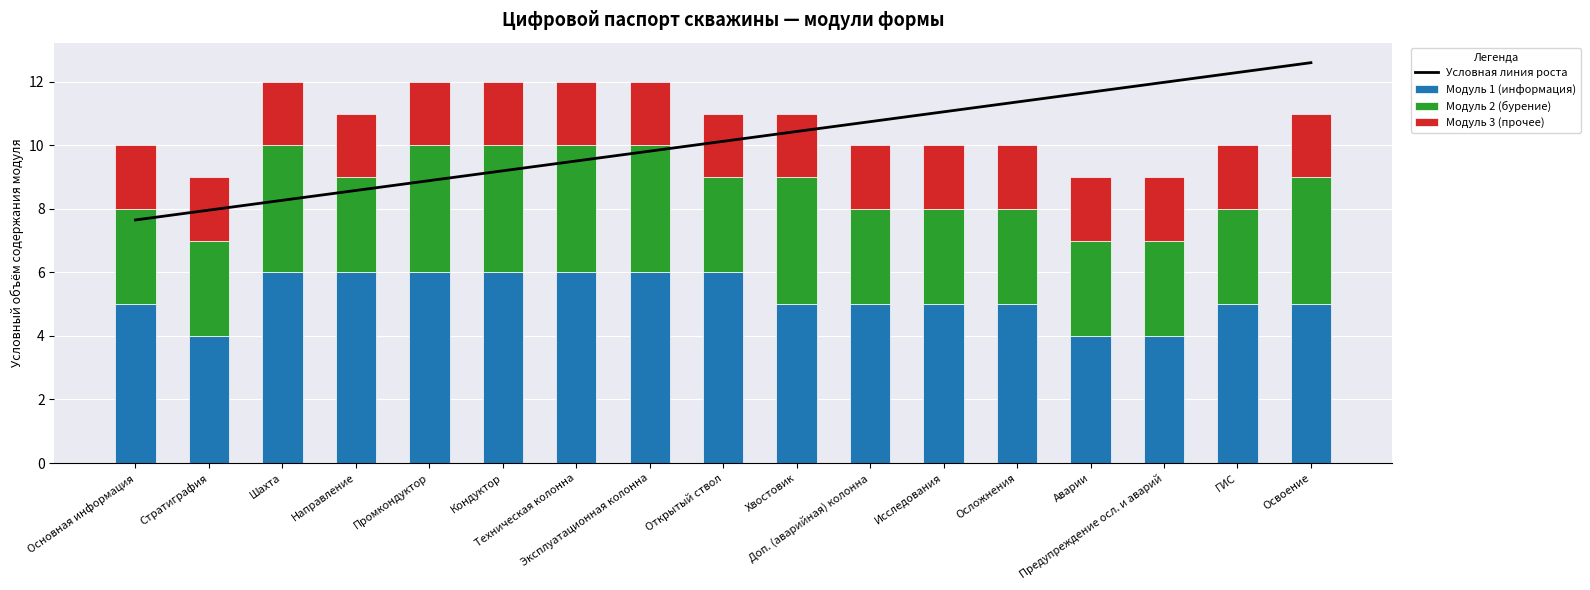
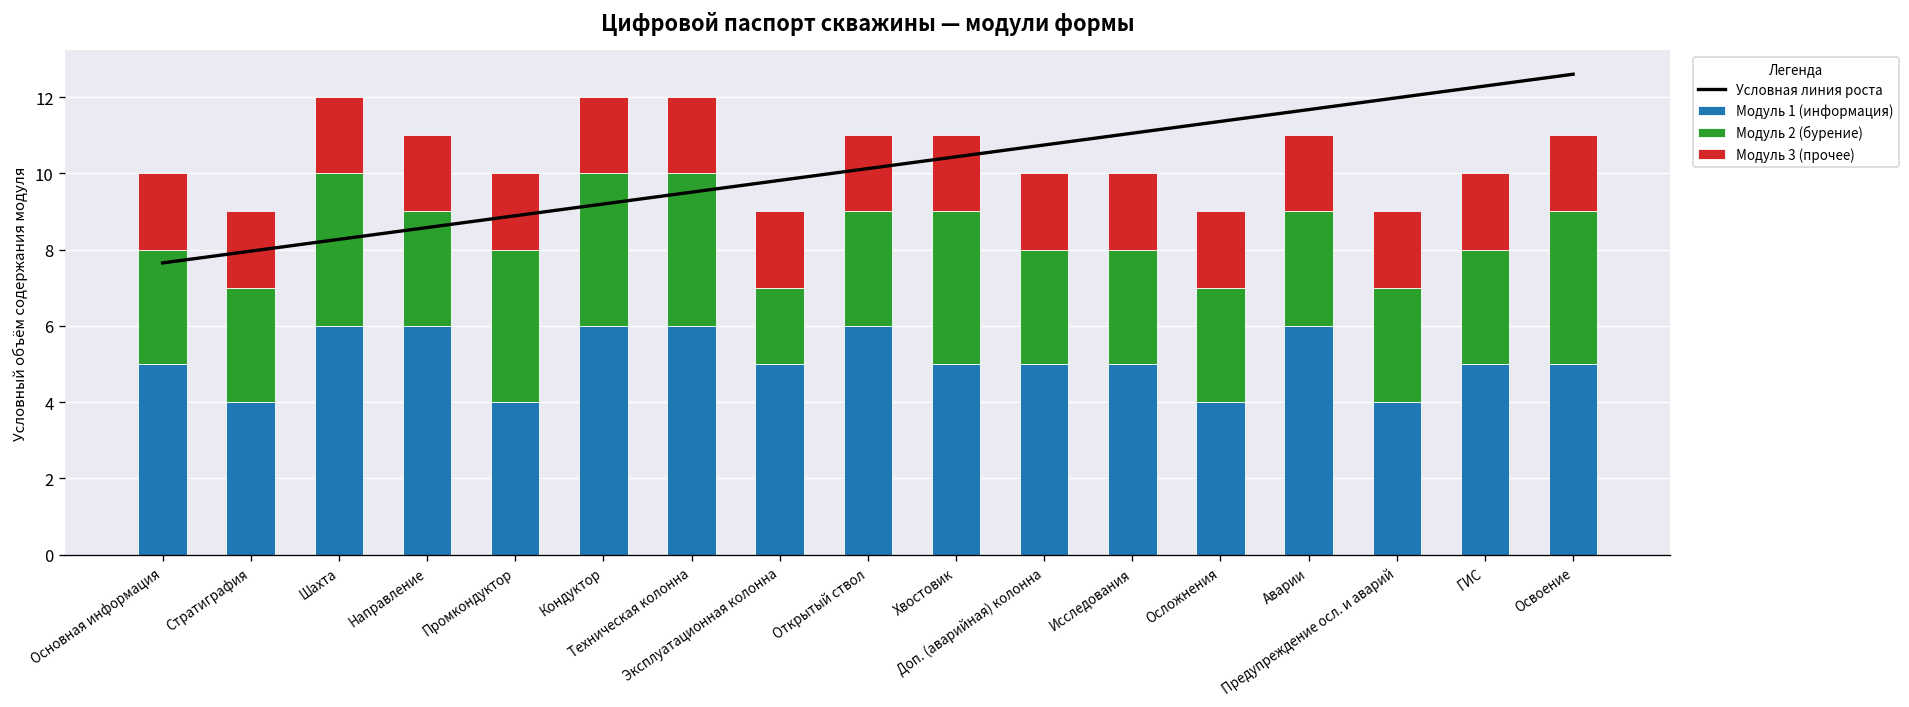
Модуль 1 (информация), Промкондуктор: 6 -> 4
Модуль 1 (информация), Эксплуатационная колонна: 6 -> 5
Модуль 2 (бурение), Эксплуатационная колонна: 4 -> 2
Модуль 1 (информация), Осложнения: 5 -> 4
Модуль 1 (информация), Аварии: 4 -> 6
